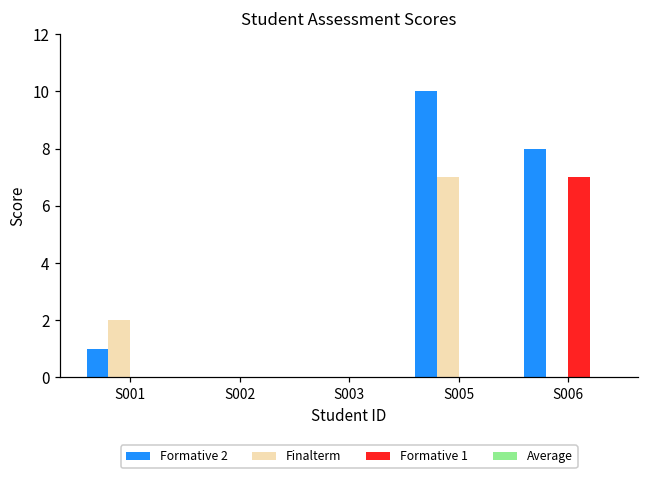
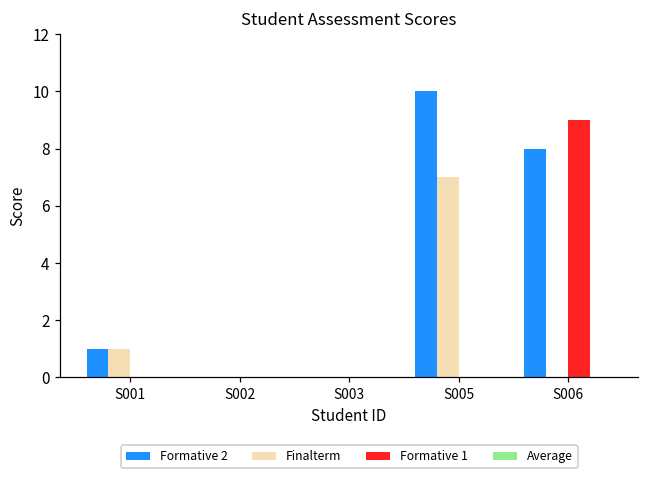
Finalterm, S001: 2 -> 1
Formative 1, S006: 7 -> 9
